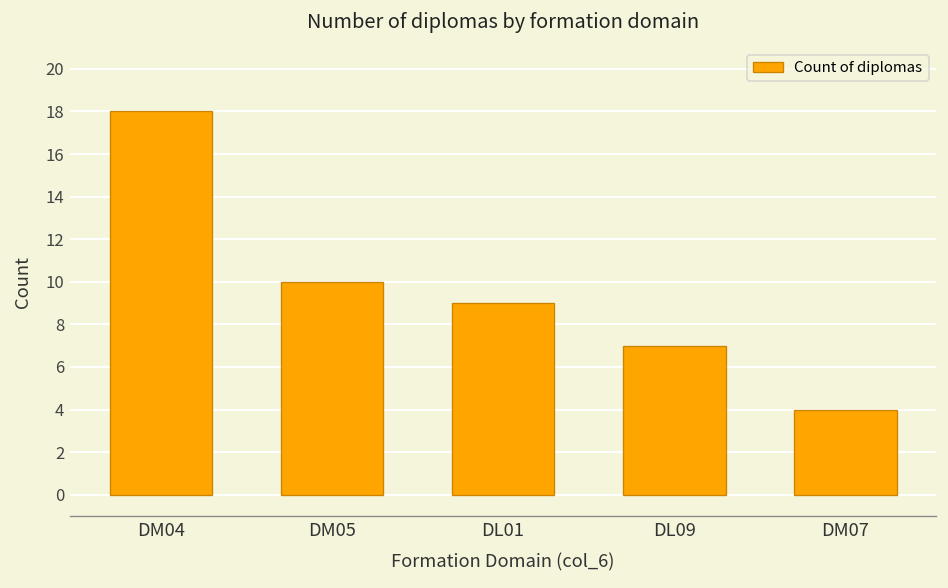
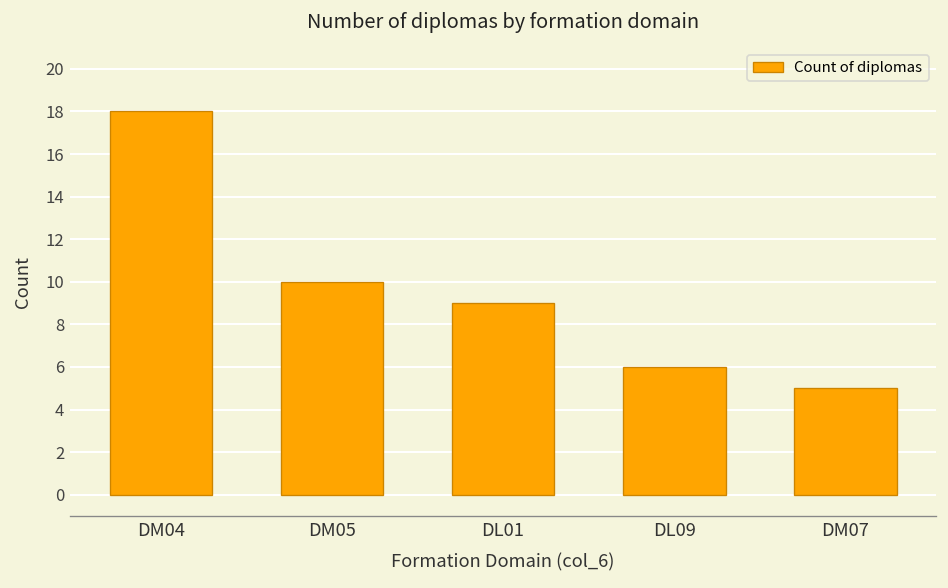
DL09: 7 -> 6
DM07: 4 -> 5
